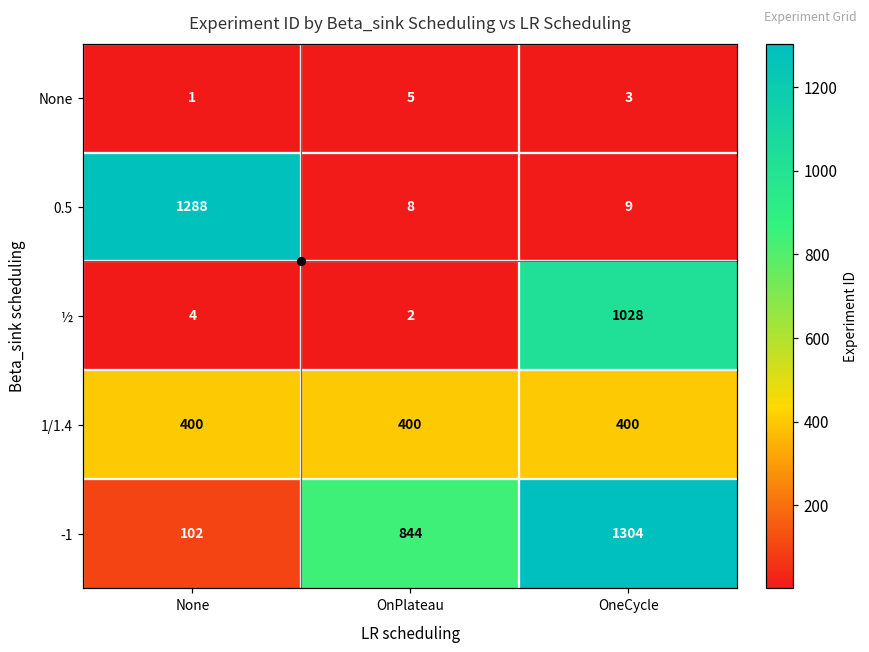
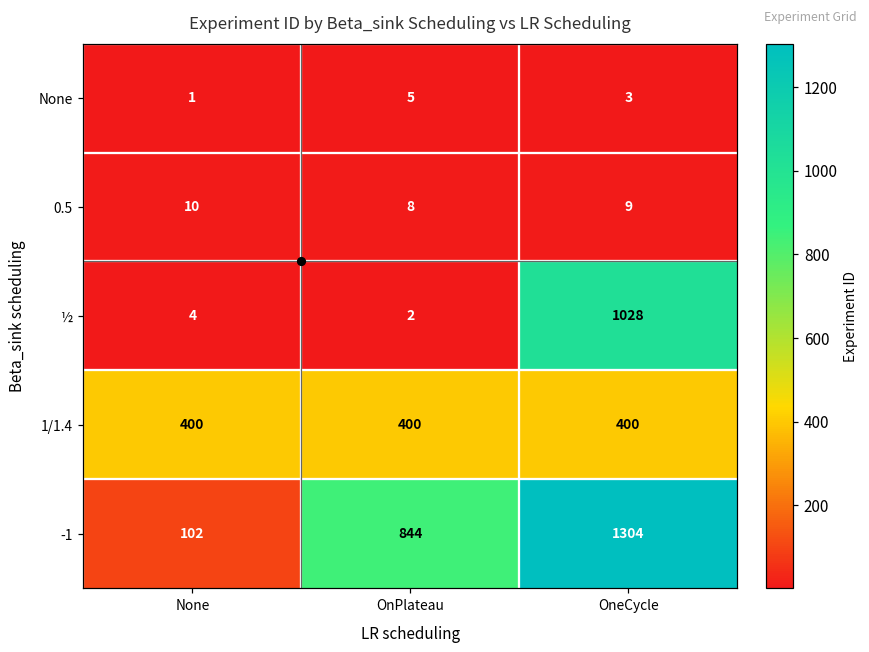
0.5, None: 1288 -> 10
